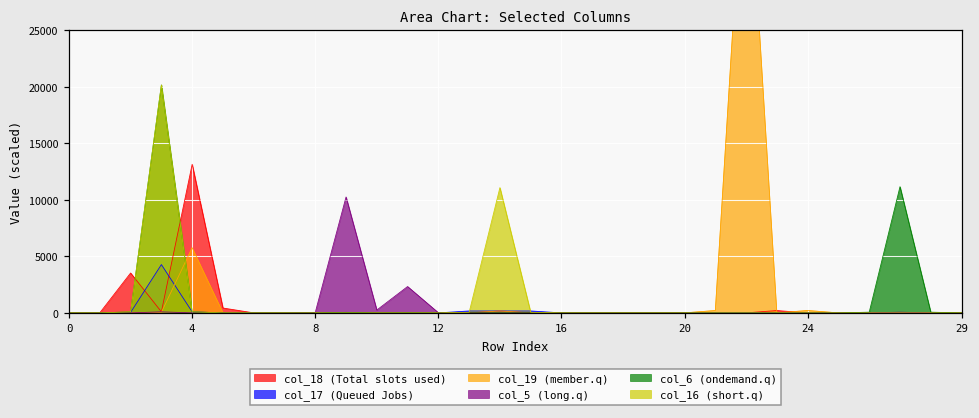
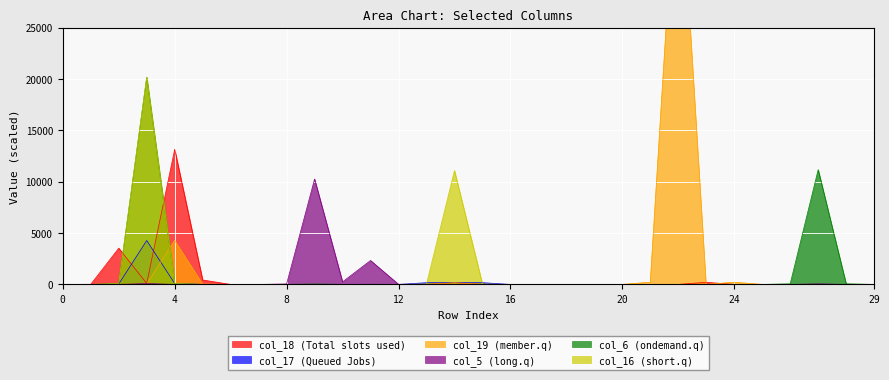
col_19 (member.q), 4: 5800 -> 4300
